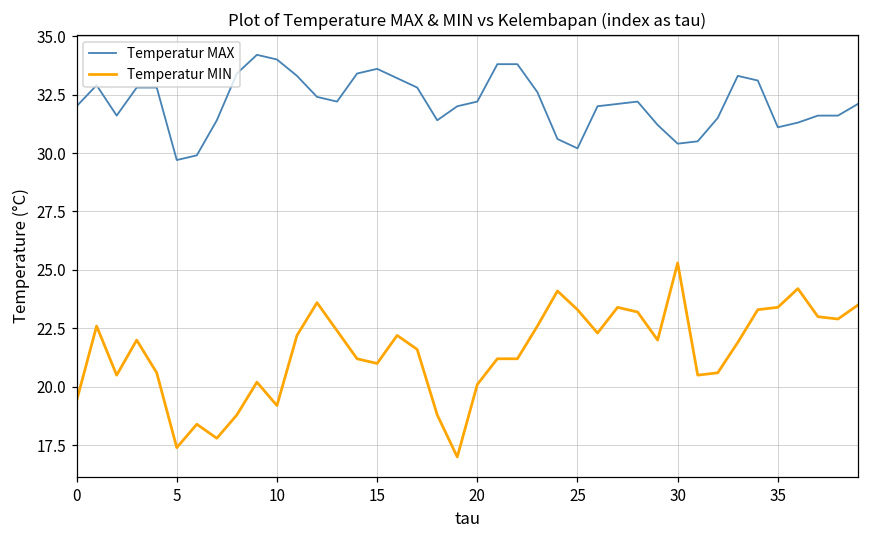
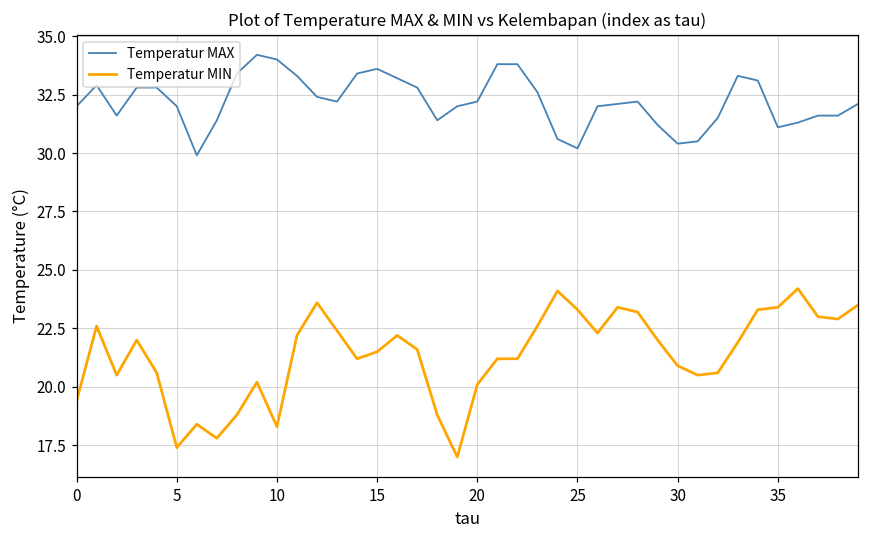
Temperatur MAX, 5: 29.7 -> 32.0
Temperatur MIN, 10: 19.2 -> 18.3
Temperatur MIN, 15: 21.0 -> 21.5
Temperatur MIN, 30: 25.3 -> 20.9
